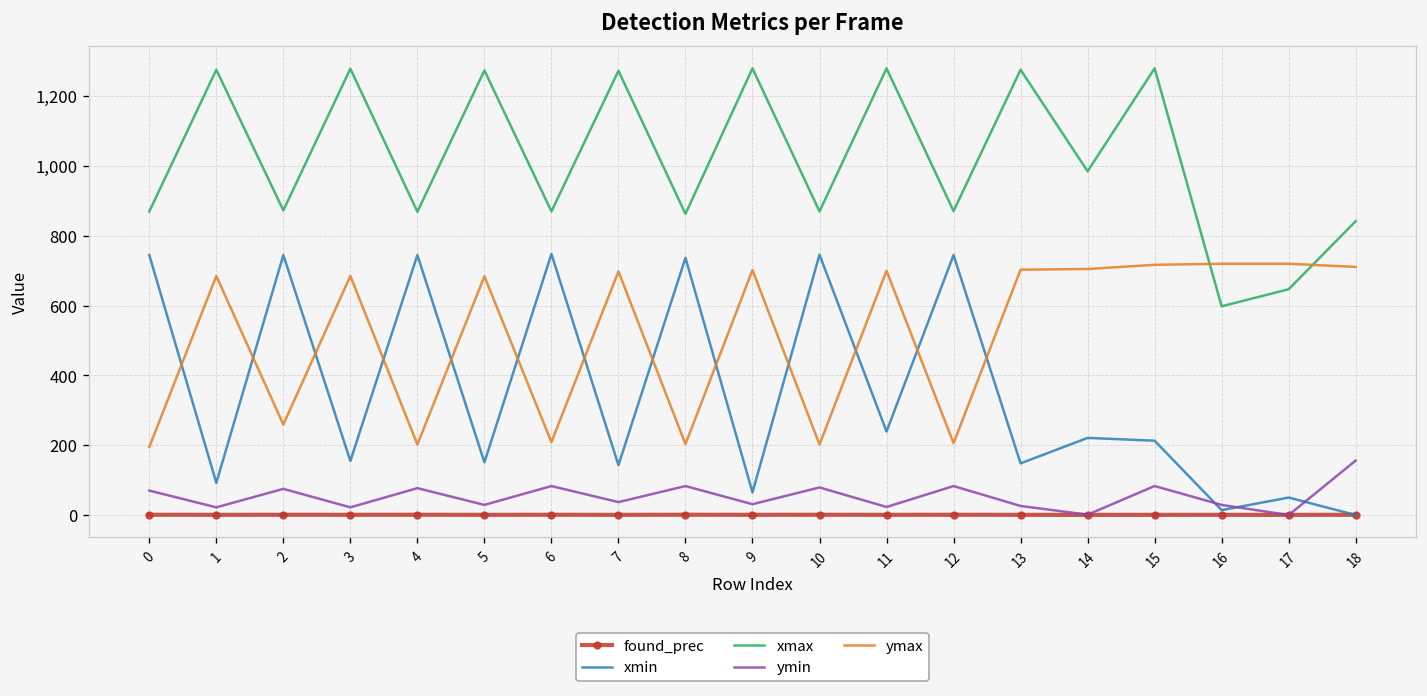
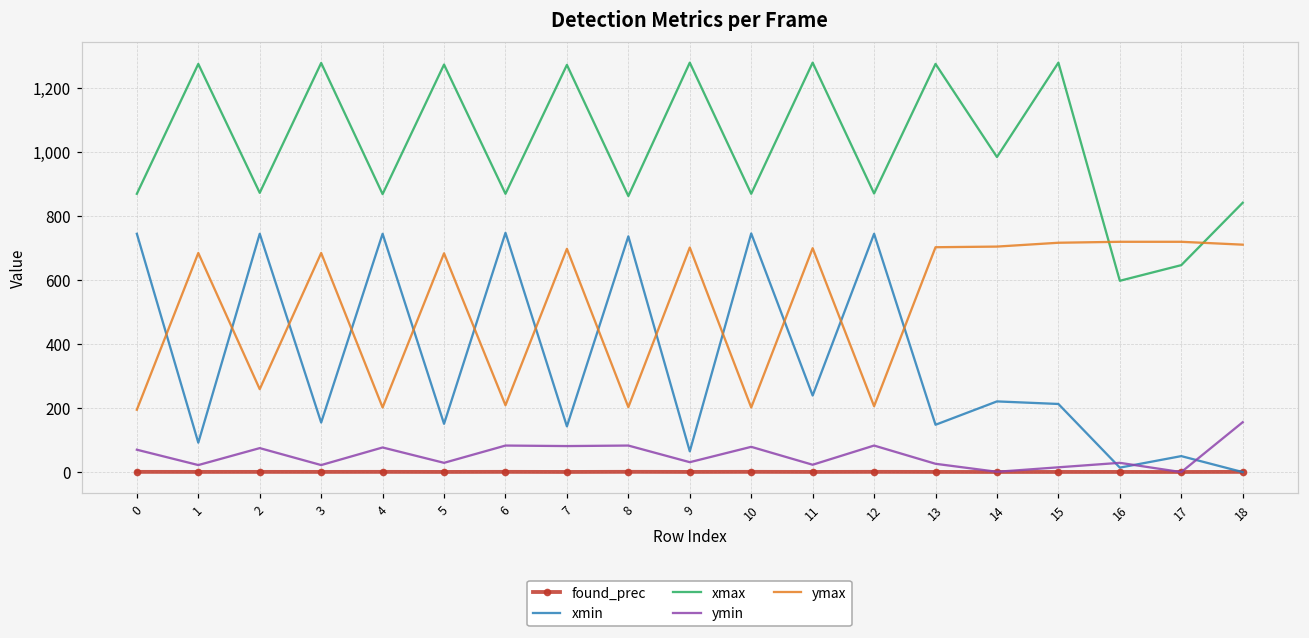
ymin, 7: 40 -> 80
ymin, 15: 80 -> 20
